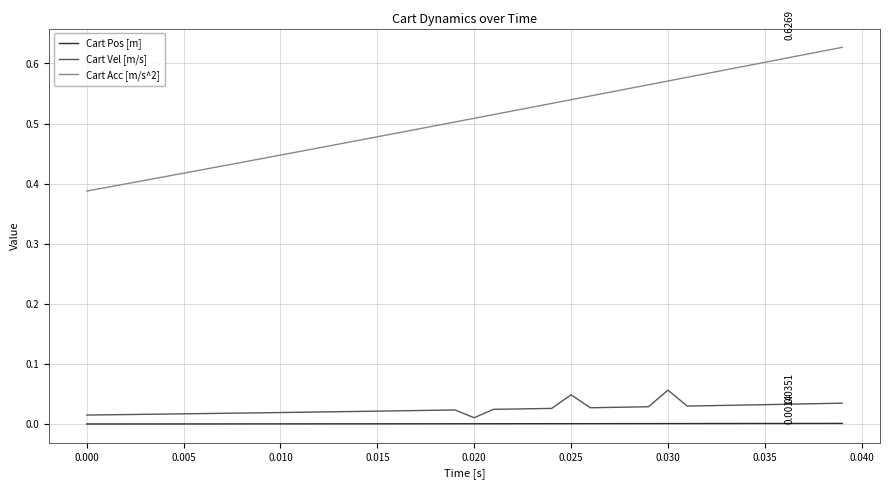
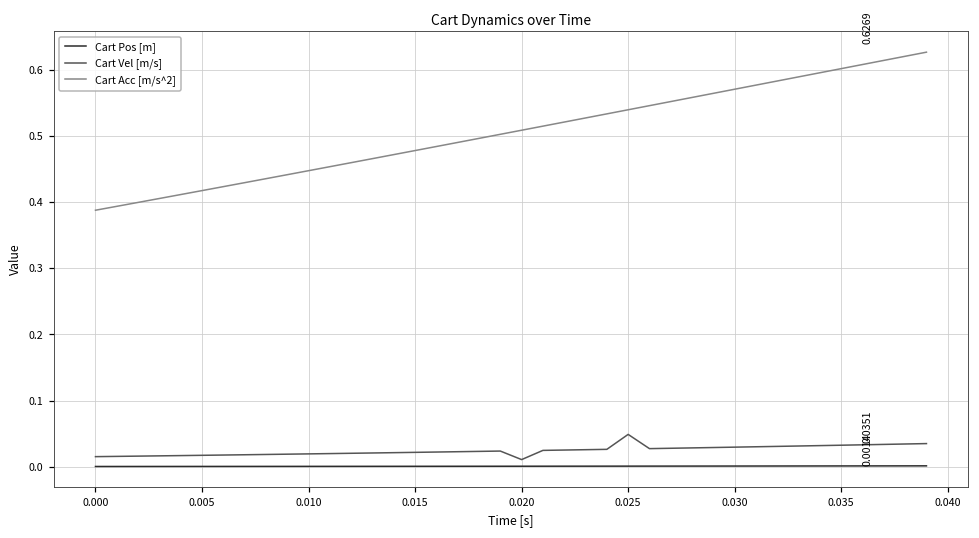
Cart Vel [m/s], 0.030: 0.06 -> 0.03
